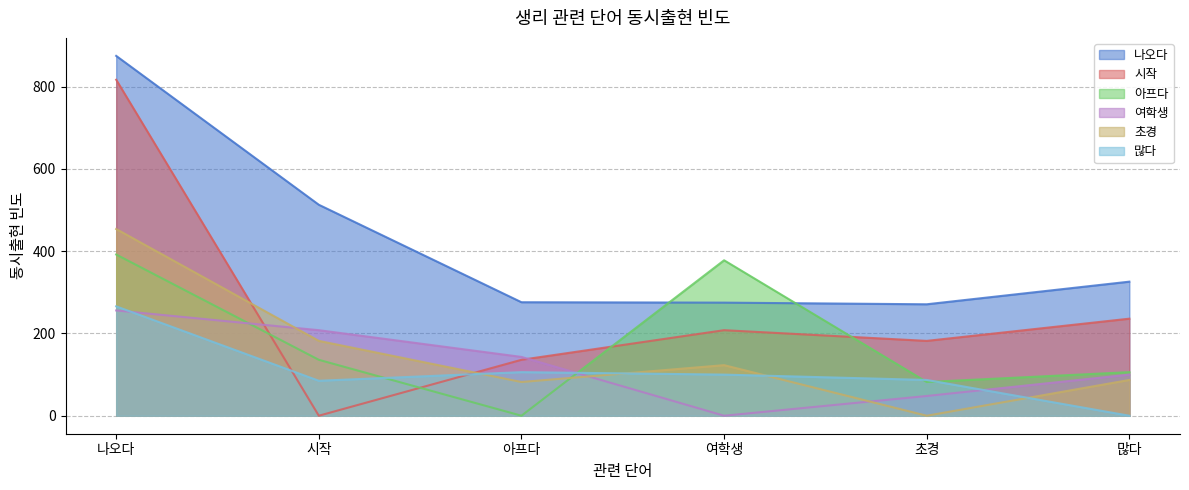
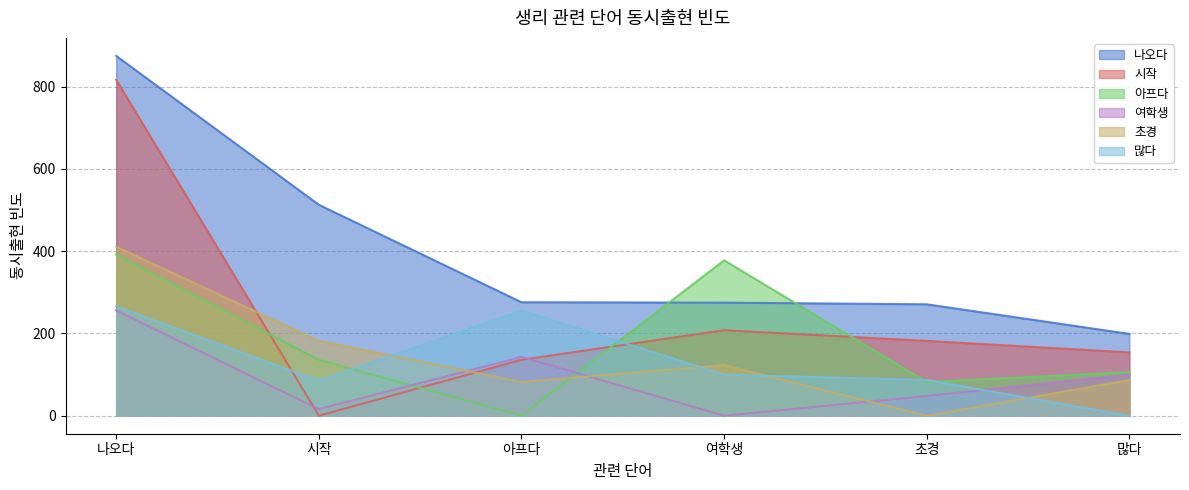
초경, 나오다: 450 -> 410
여학생, 시작: 210 -> 20
많다, 아프다: 110 -> 260
나오다, 많다: 330 -> 200
시작, 많다: 240 -> 150
